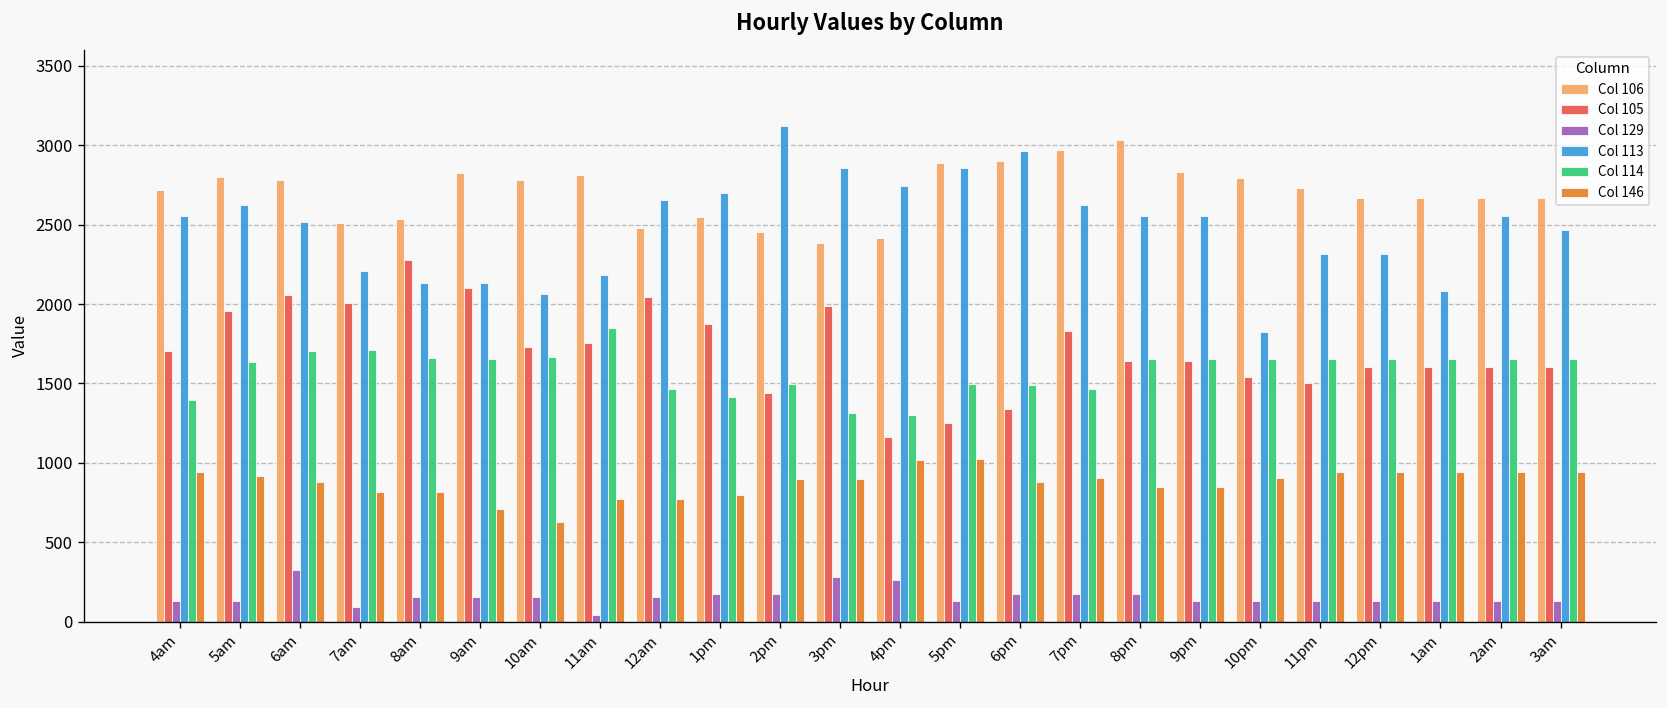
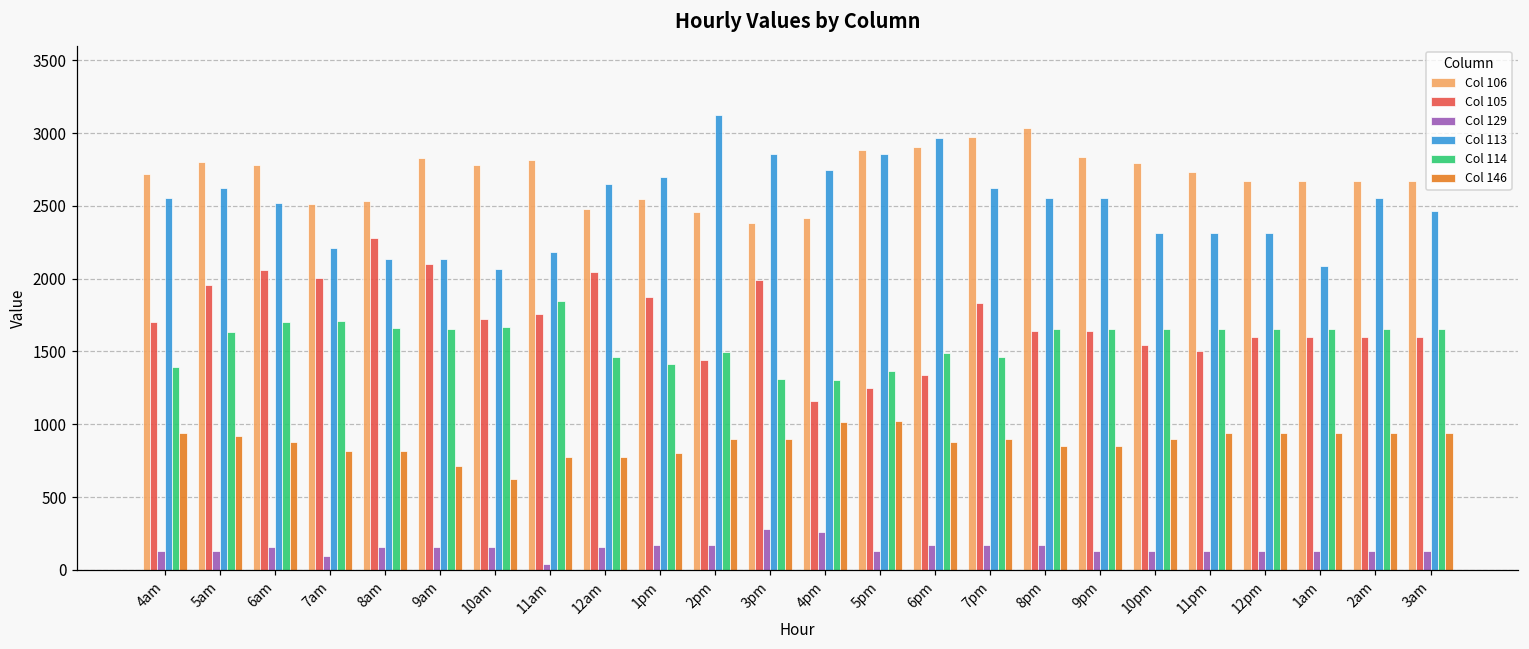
Col 129, 6am: 320 -> 160
Col 114, 5pm: 1500 -> 1370
Col 113, 10pm: 1820 -> 2310
